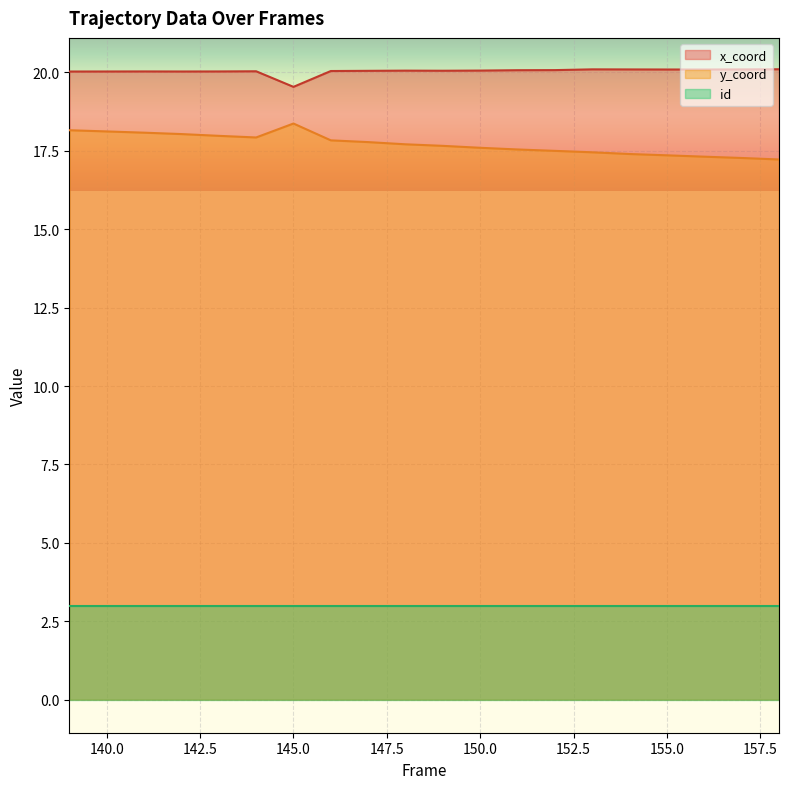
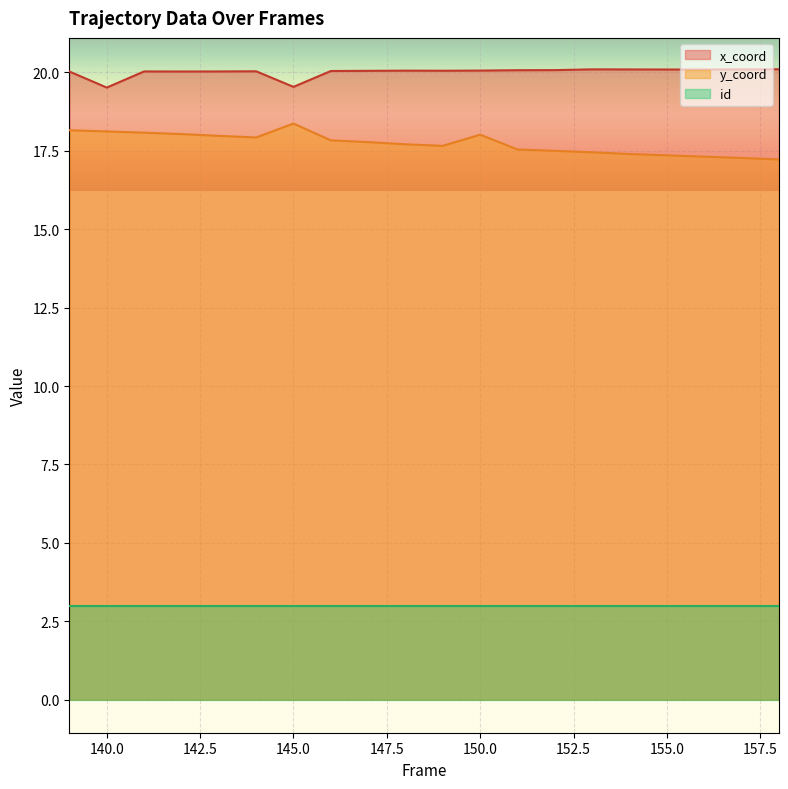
x_coord, 140.0: 20.0 -> 19.5
y_coord, 150.0: 17.6 -> 18.0
